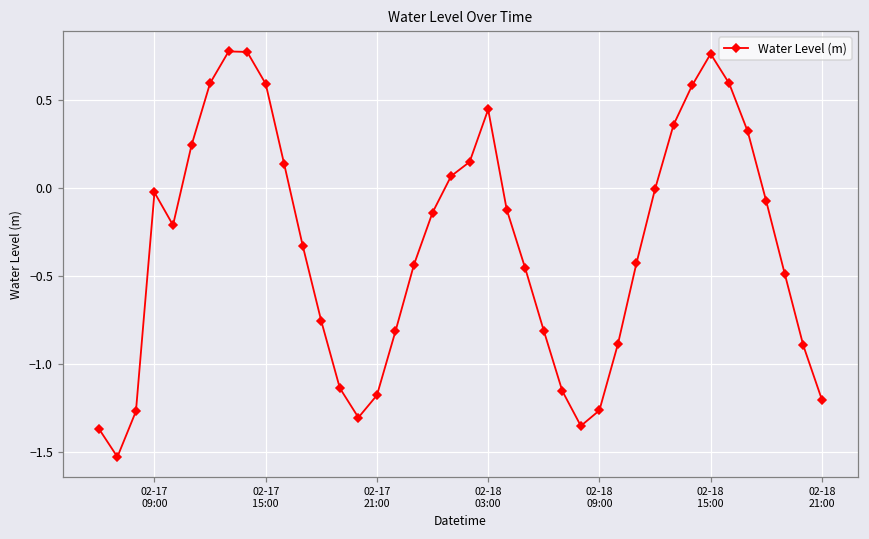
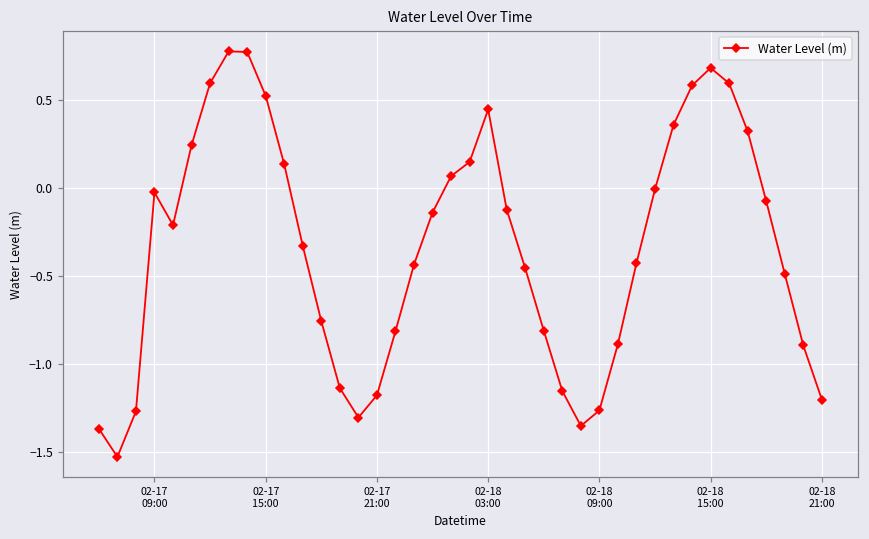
02-17 15:00: 0.59 -> 0.53
02-18 15:00: 0.76 -> 0.68
